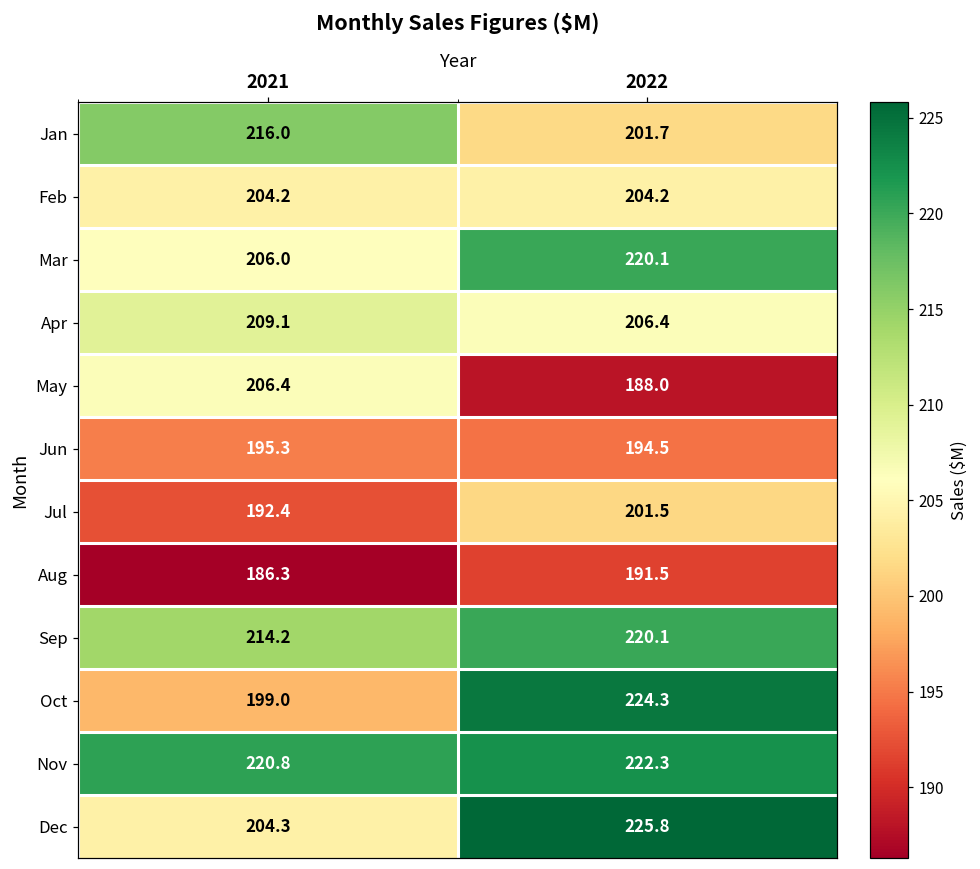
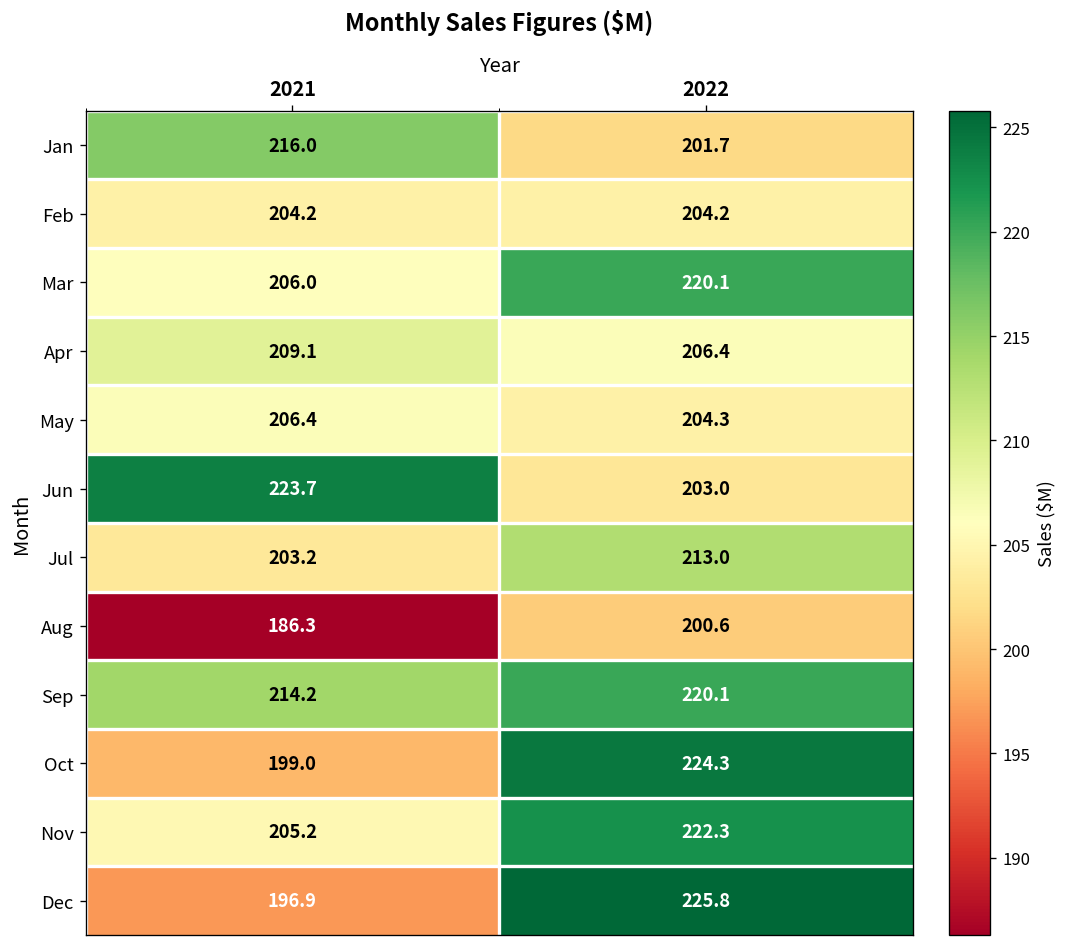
May, 2022: 188.0 -> 204.3
Jun, 2021: 195.3 -> 223.7
Jun, 2022: 194.5 -> 203.0
Jul, 2021: 192.4 -> 203.2
Jul, 2022: 201.5 -> 213.0
Aug, 2022: 191.5 -> 200.6
Nov, 2021: 220.8 -> 205.2
Dec, 2021: 204.3 -> 196.9
